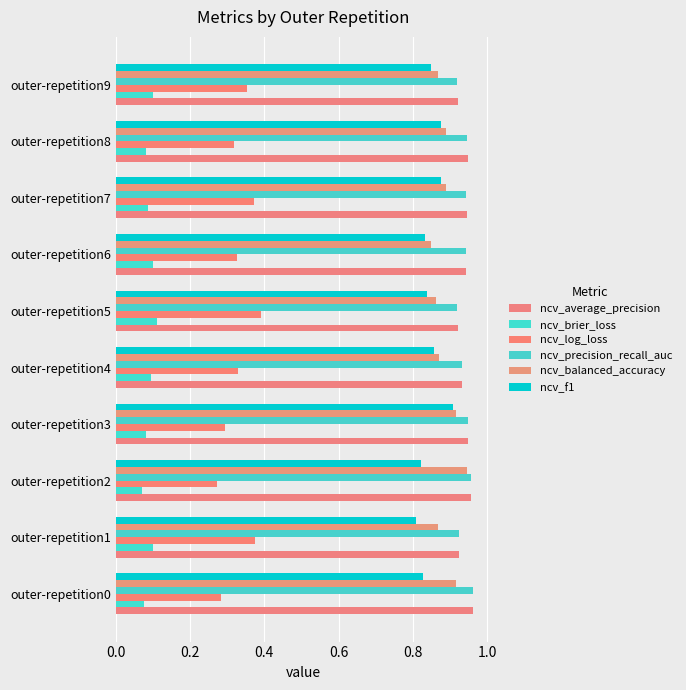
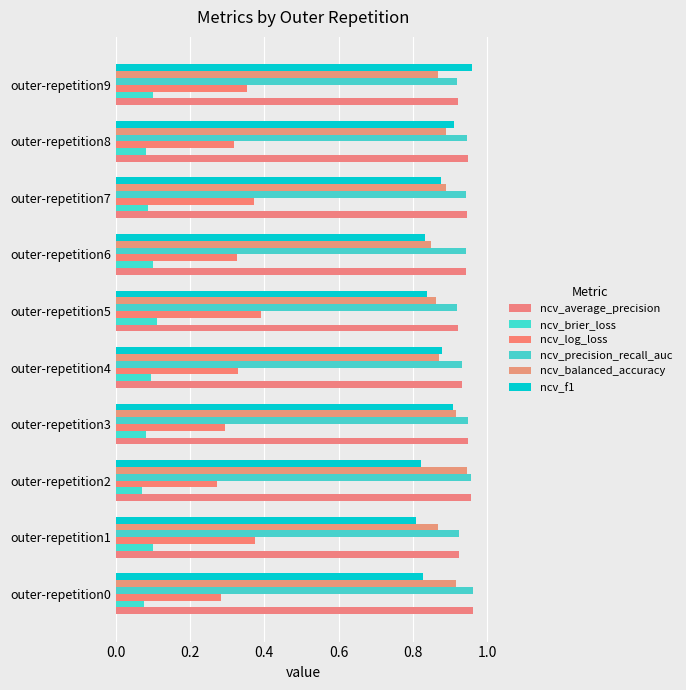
ncv_f1, outer-repetition9: 0.85 -> 0.96
ncv_f1, outer-repetition8: 0.88 -> 0.91
ncv_f1, outer-repetition4: 0.86 -> 0.88
